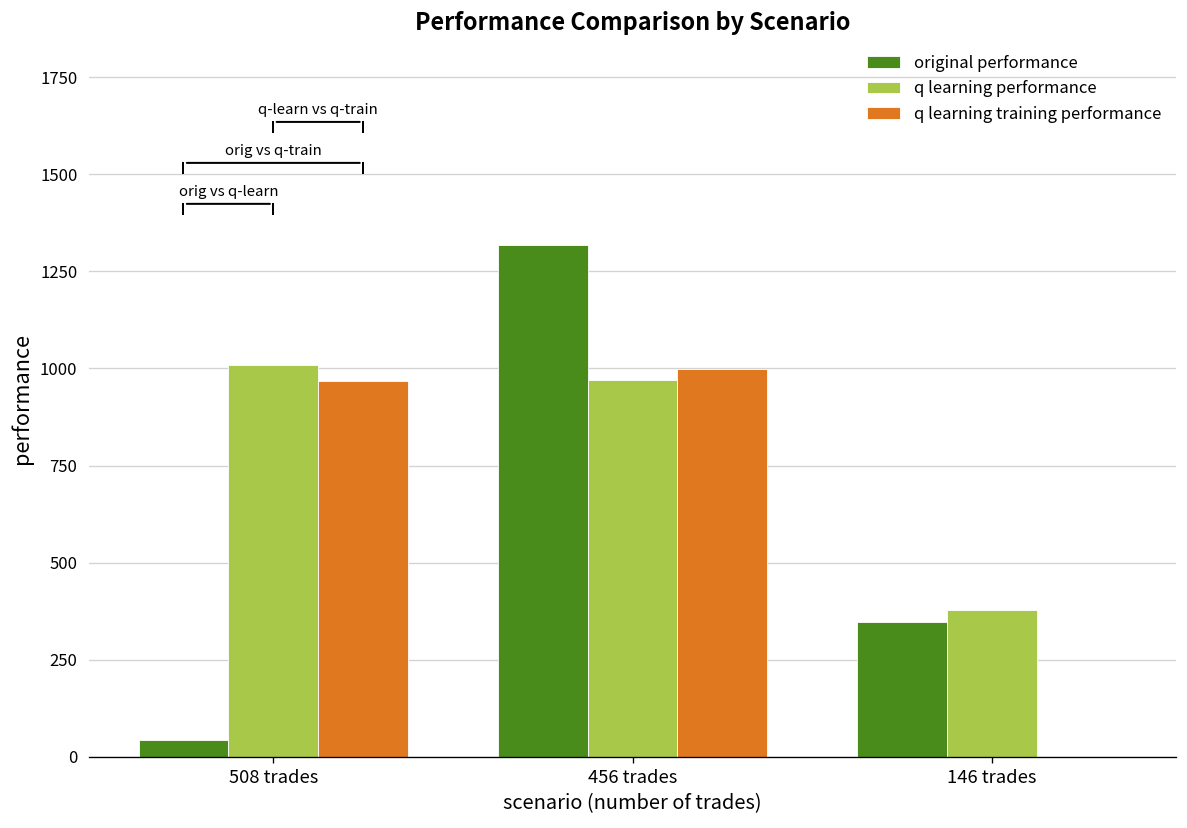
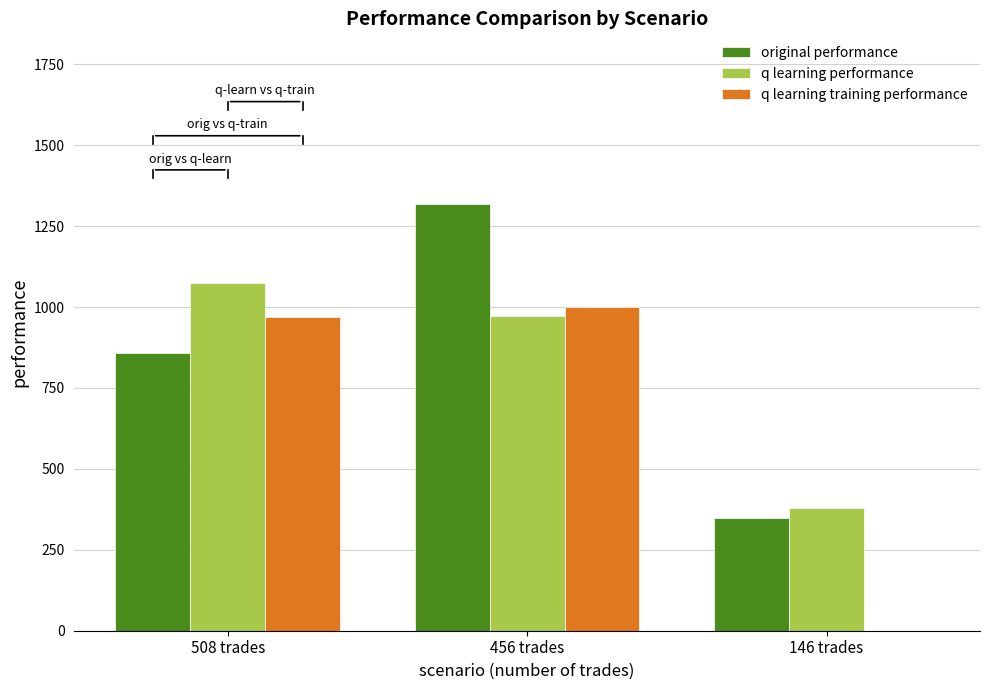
original performance, 508 trades: 40 -> 860
q learning performance, 508 trades: 1010 -> 1080
